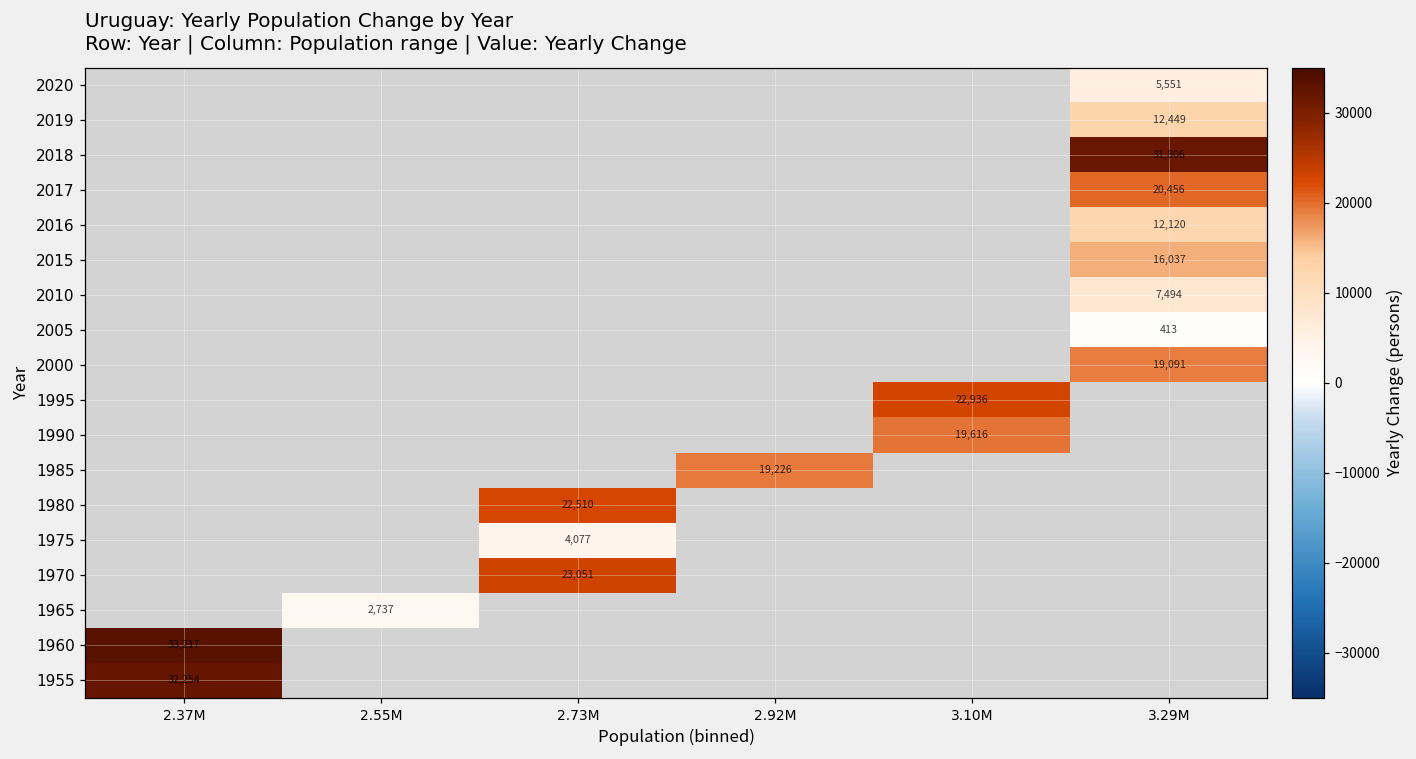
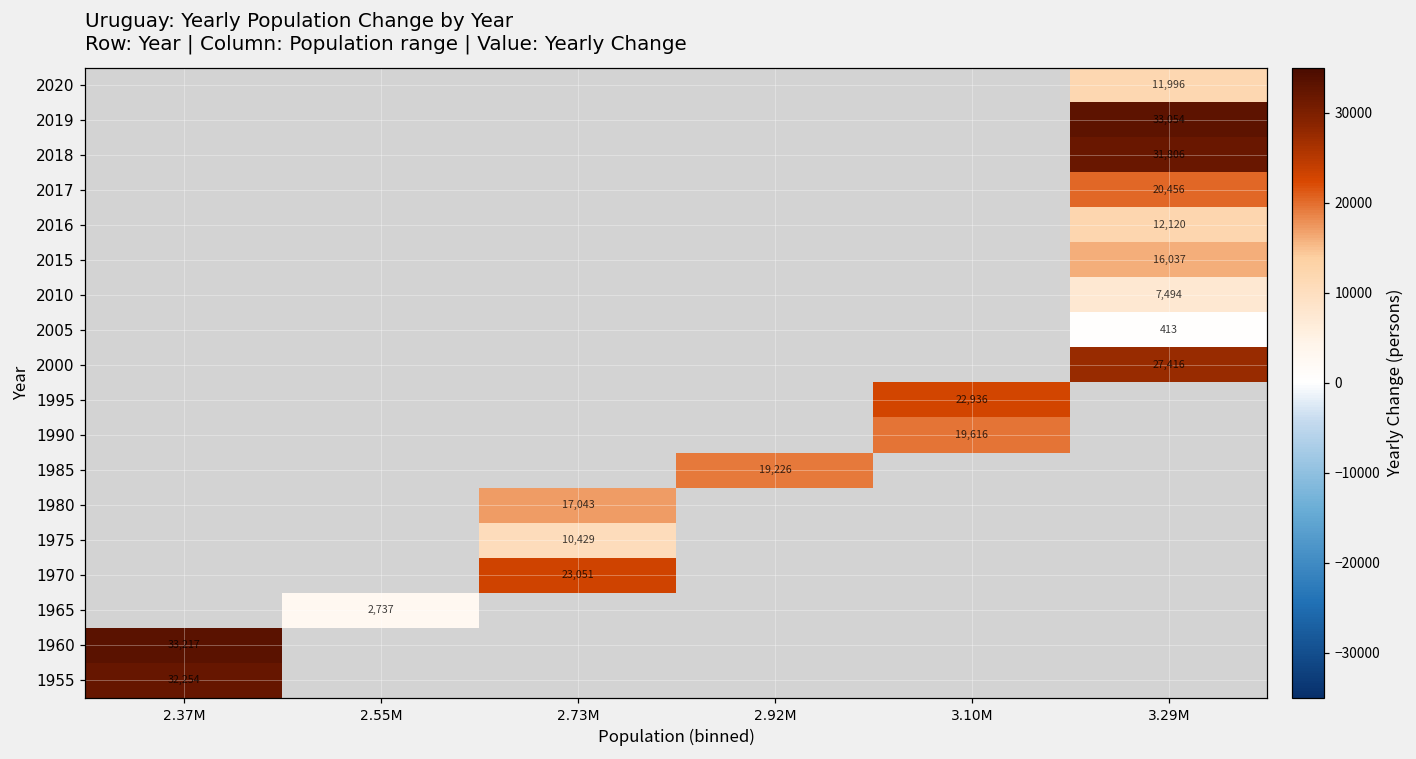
2020, 3.29M: 5,551 -> 11,996
2019, 3.29M: 12,449 -> 33,054
2000, 3.29M: 19,091 -> 27,416
1980, 2.73M: 22,510 -> 17,043
1975, 2.73M: 4,077 -> 10,429
